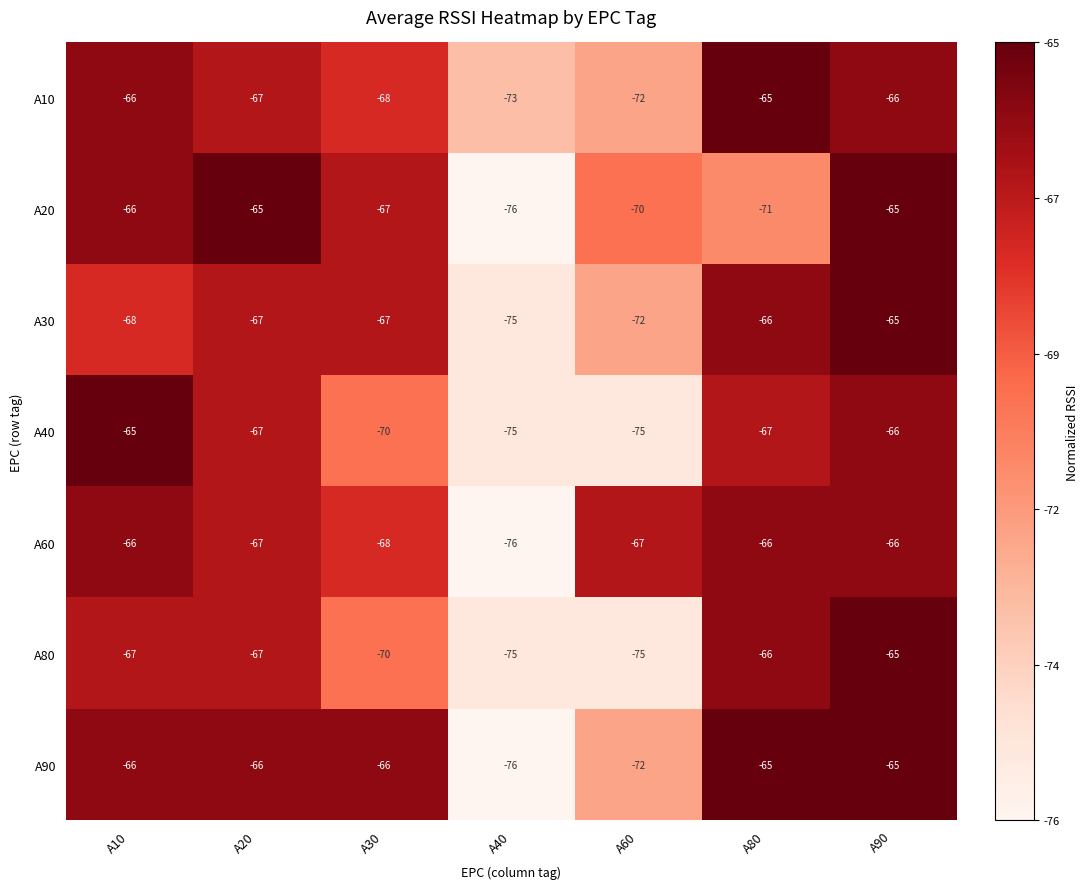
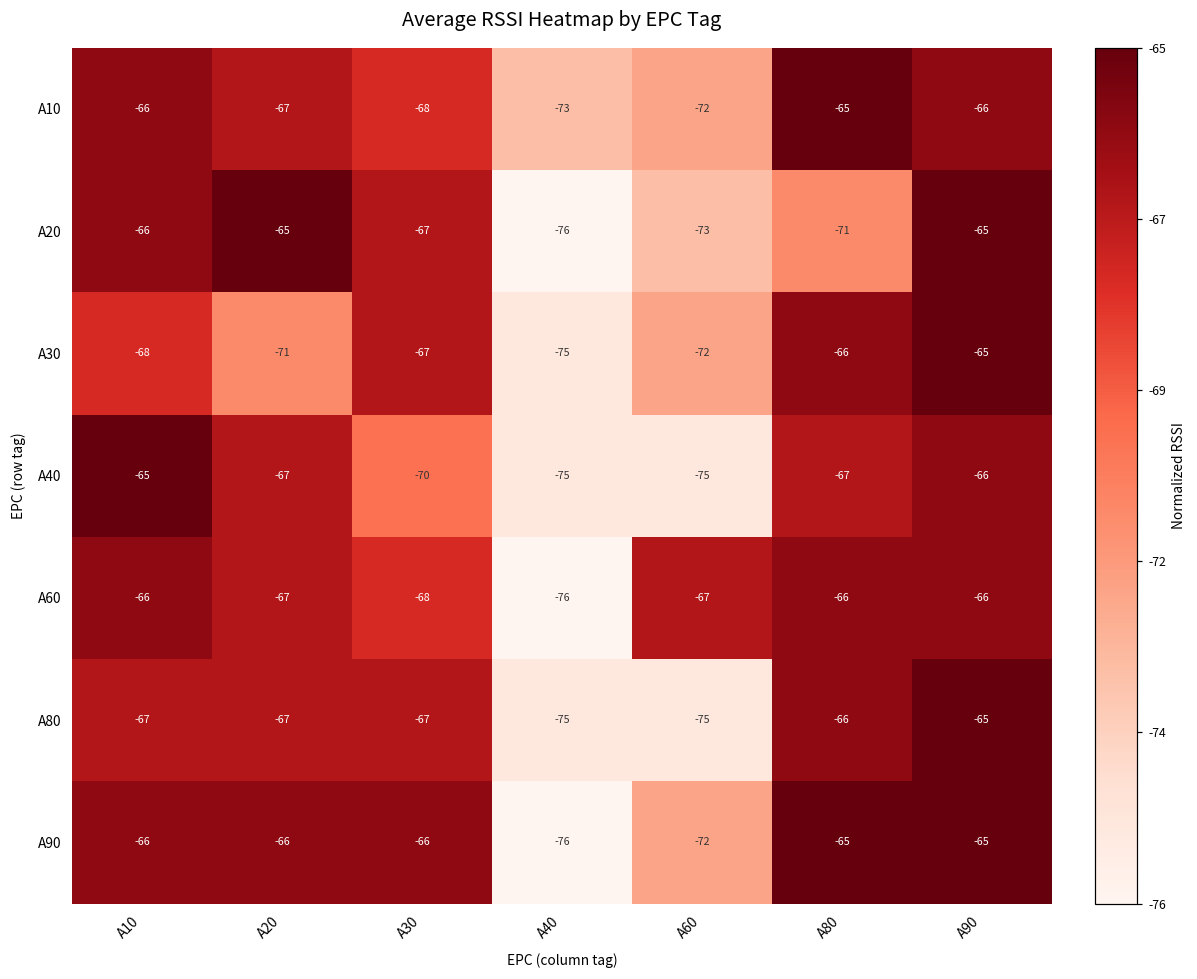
A20, A60: -70 -> -73
A30, A20: -67 -> -71
A80, A30: -70 -> -67
